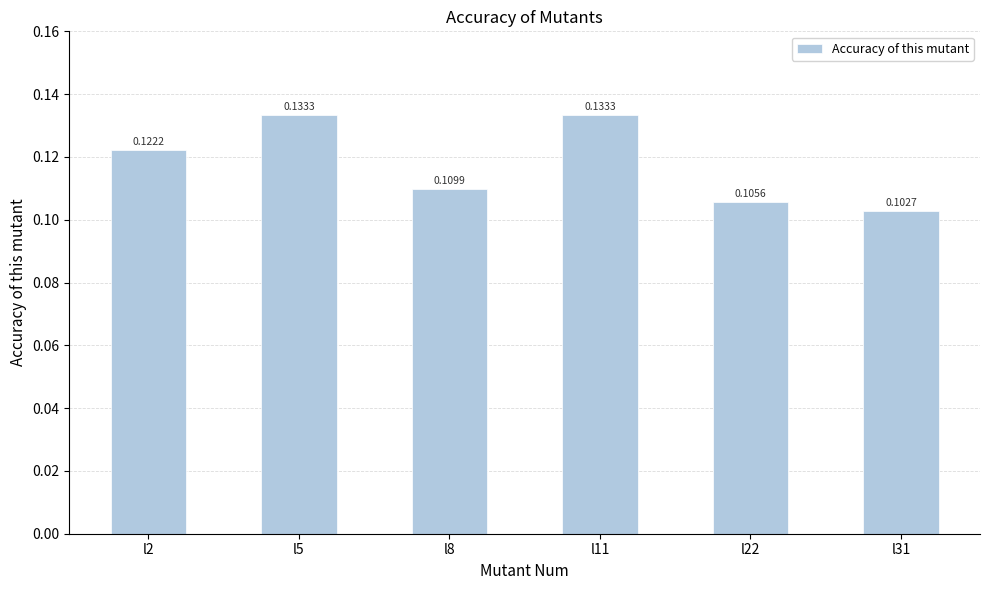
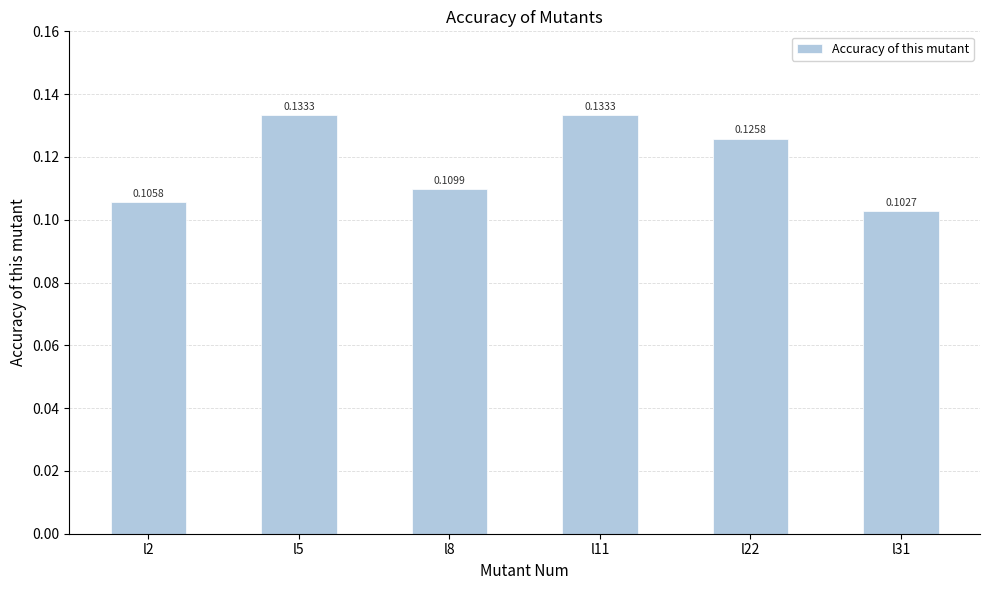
l2: 0.1222 -> 0.1058
l22: 0.1056 -> 0.1258
